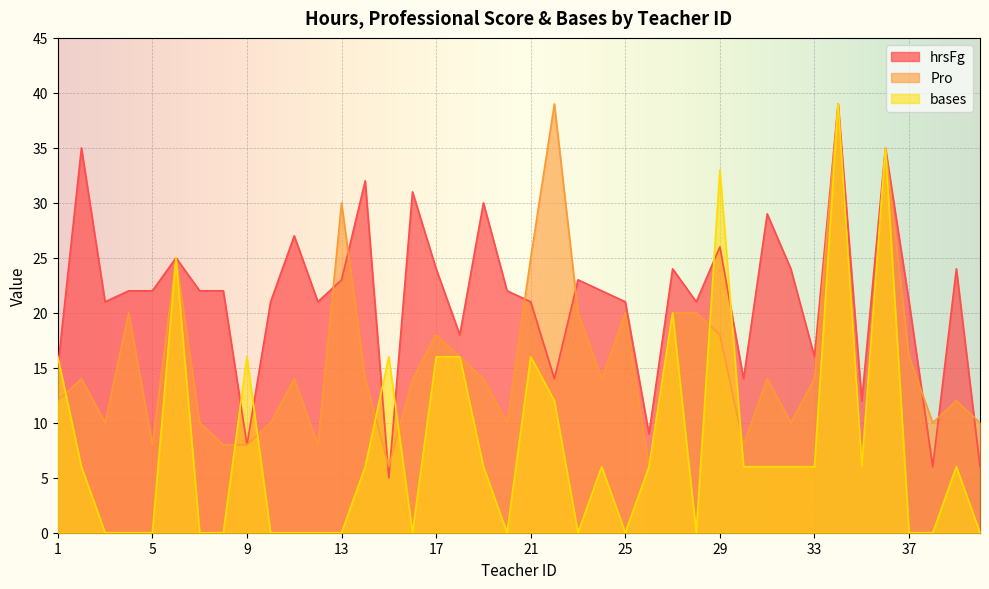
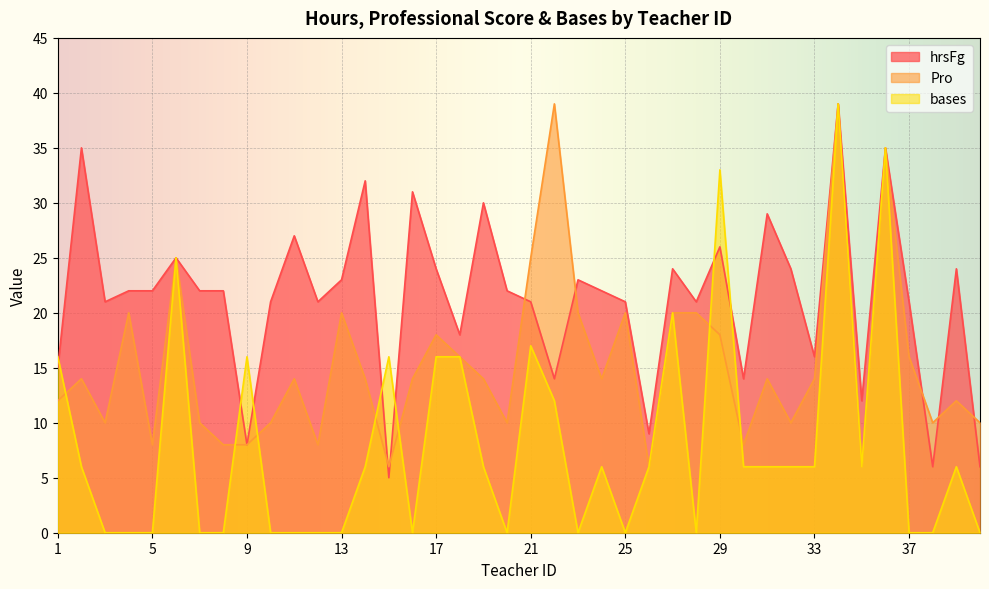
Pro, 13: 30 -> 20
bases, 21: 16 -> 17
